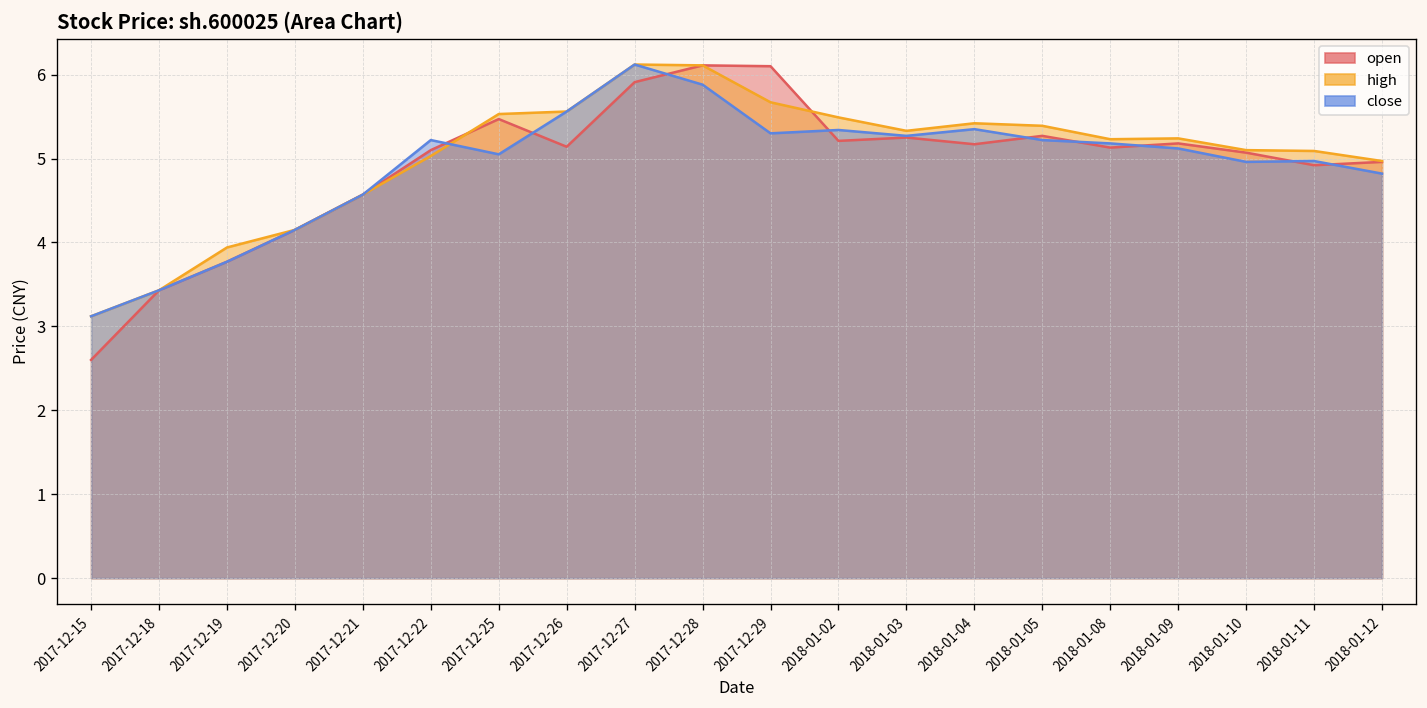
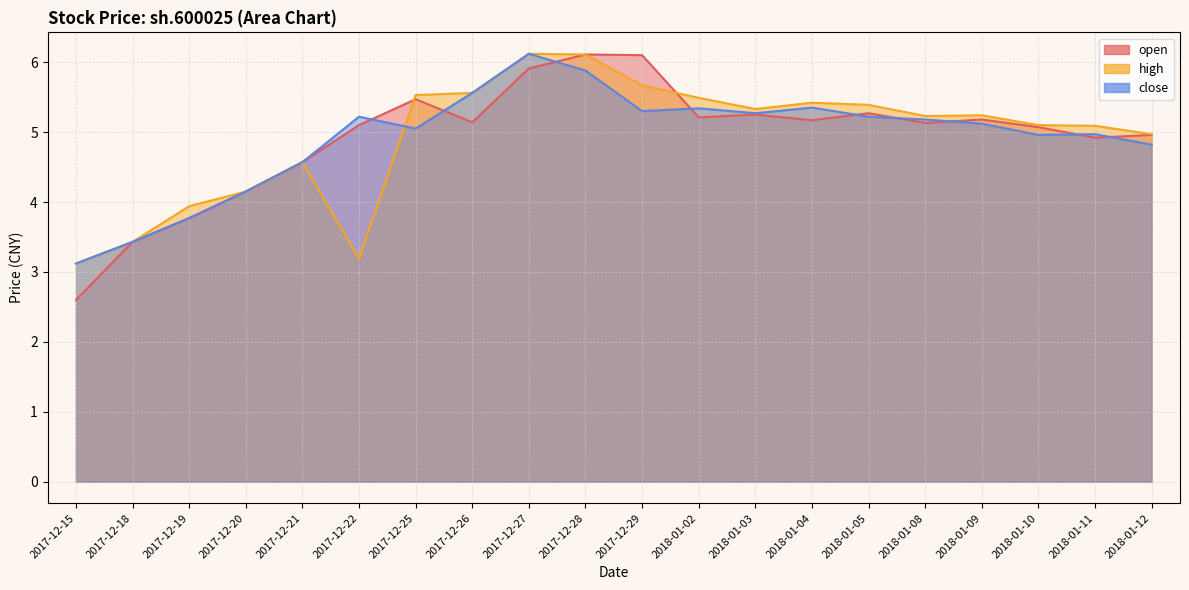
high, 2017-12-22: 5.0 -> 3.2
